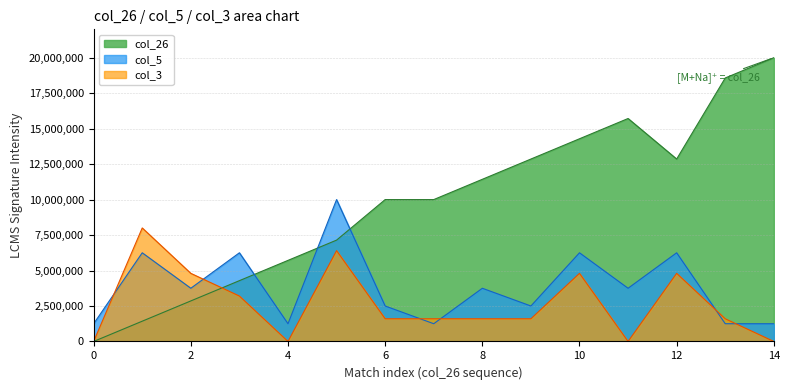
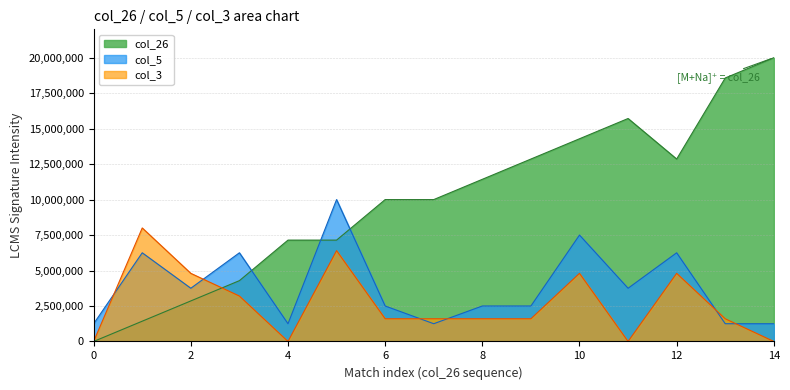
col_26, 4: 5,700,000 -> 7,100,000
col_5, 8: 3,800,000 -> 2,500,000
col_5, 10: 6,300,000 -> 7,500,000
